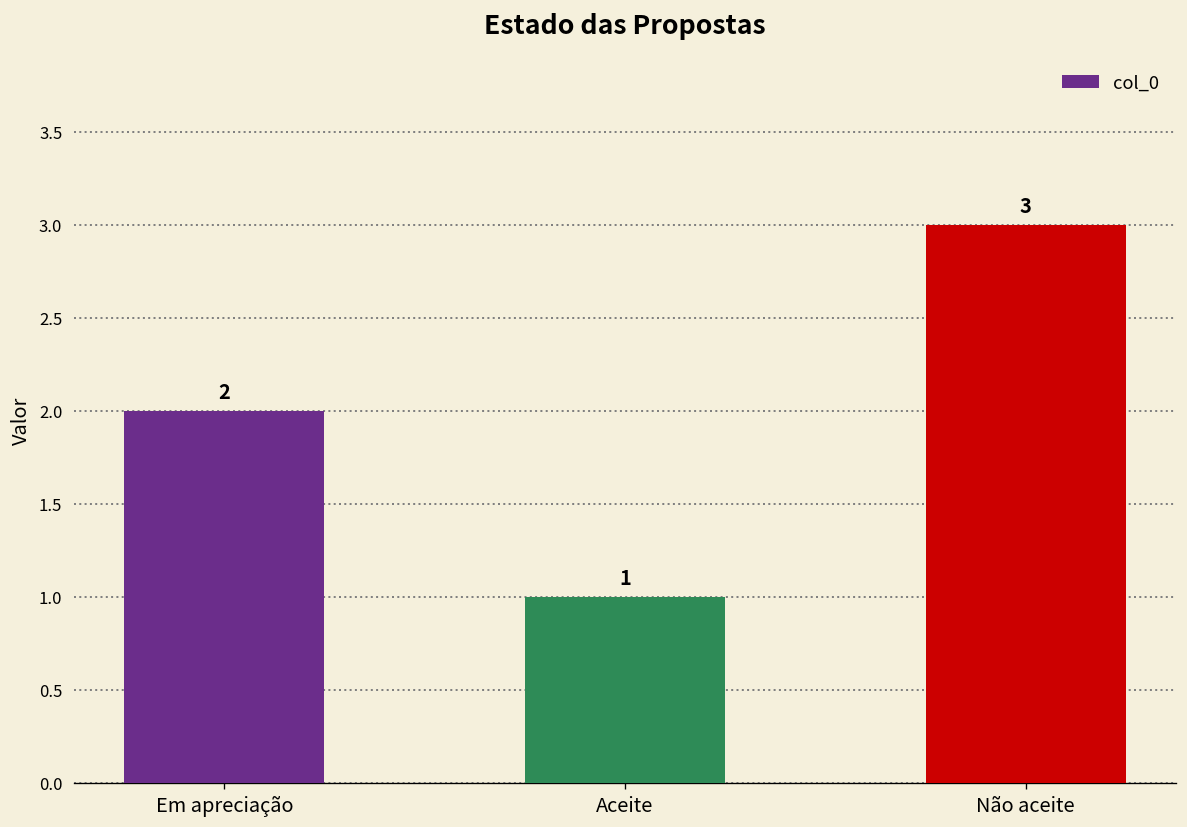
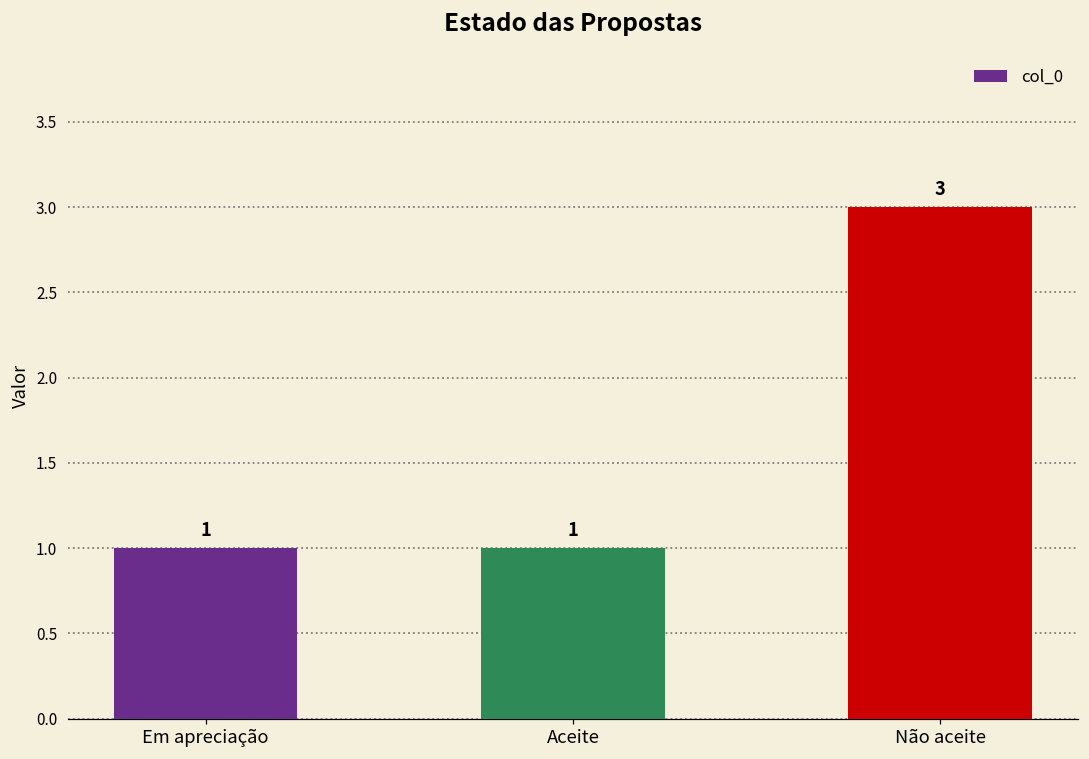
Em apreciação: 2 -> 1
